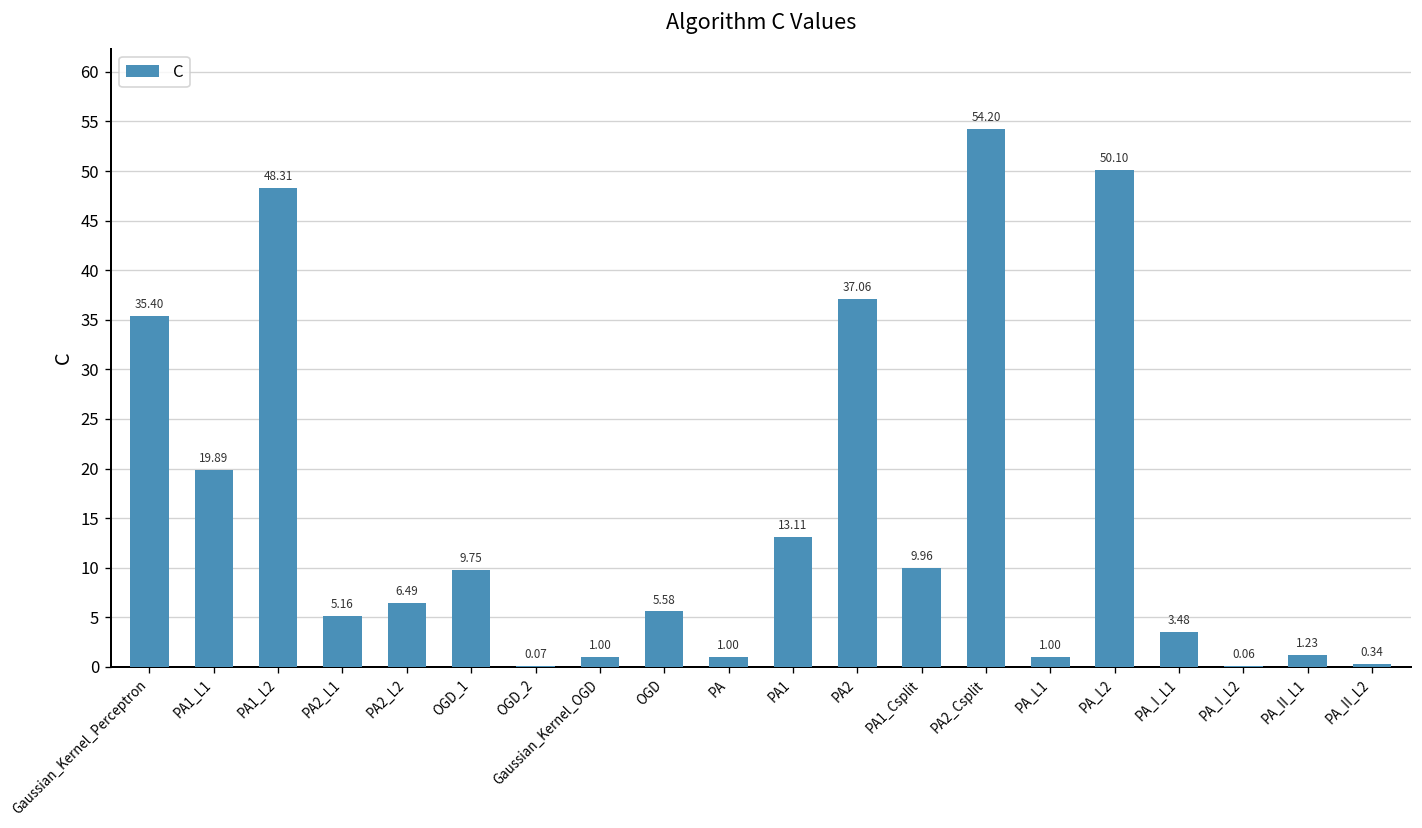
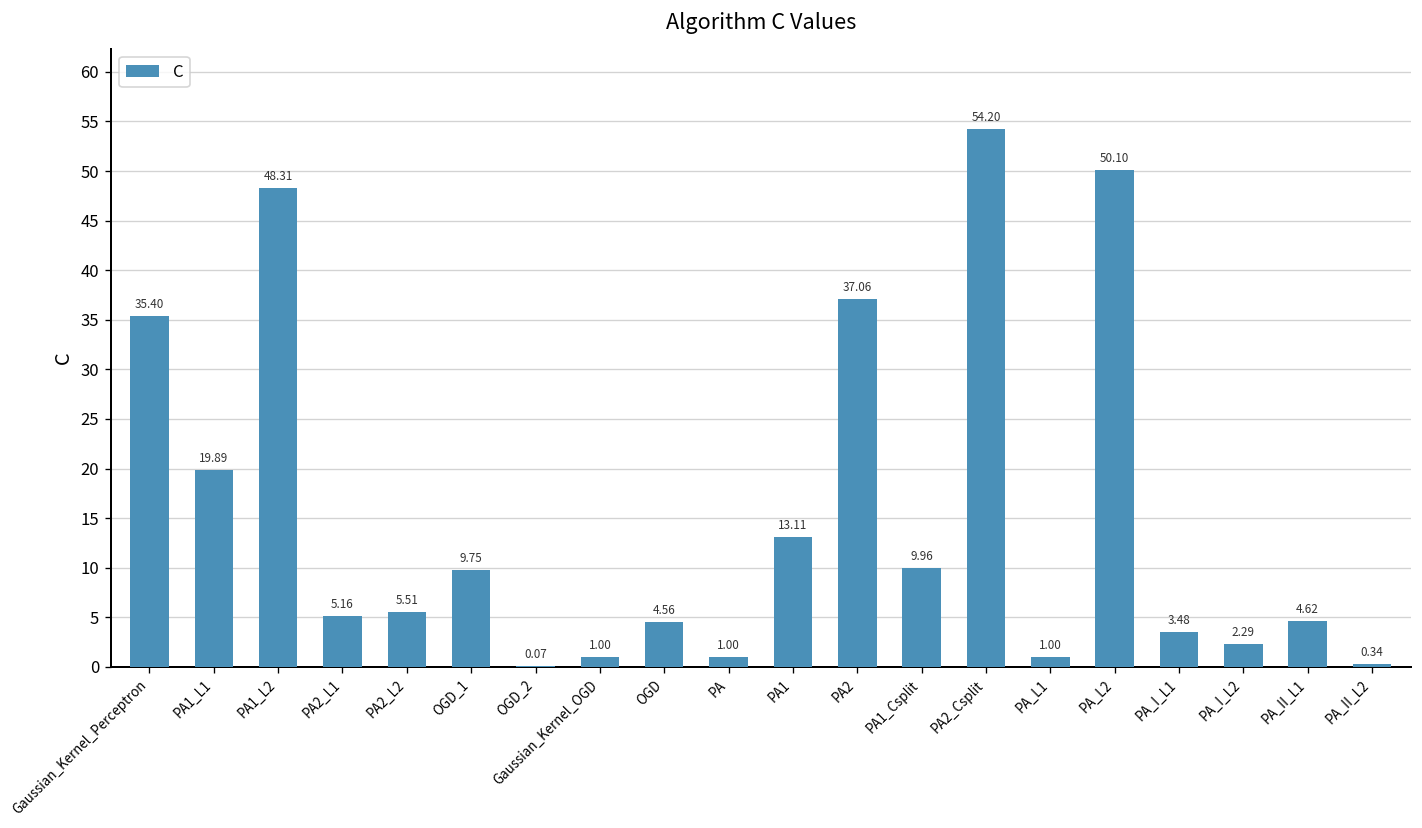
PA2_L2: 6.49 -> 5.51
OGD: 5.58 -> 4.56
PA_I_L2: 0.06 -> 2.29
PA_II_L1: 1.23 -> 4.62
